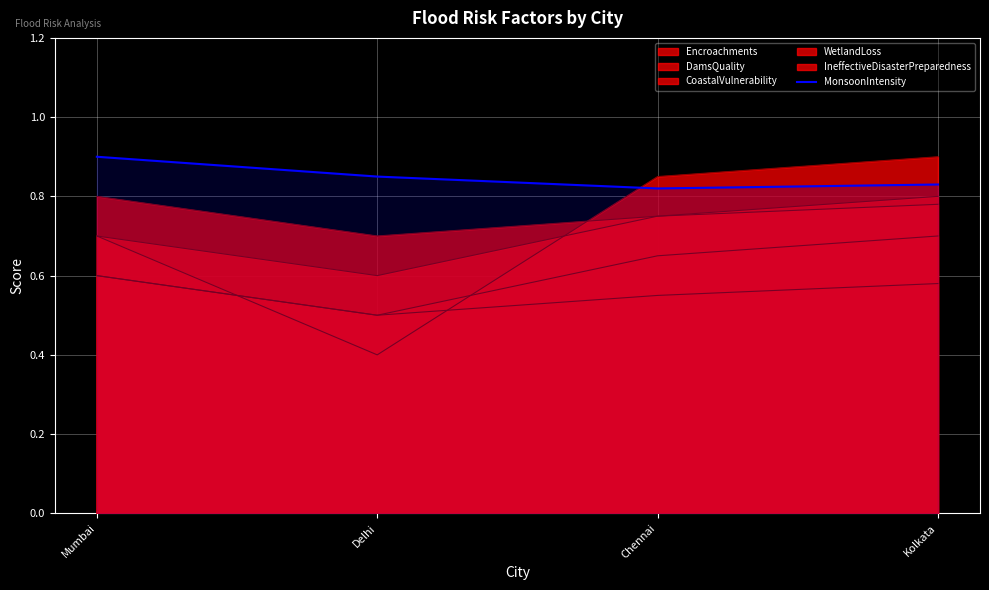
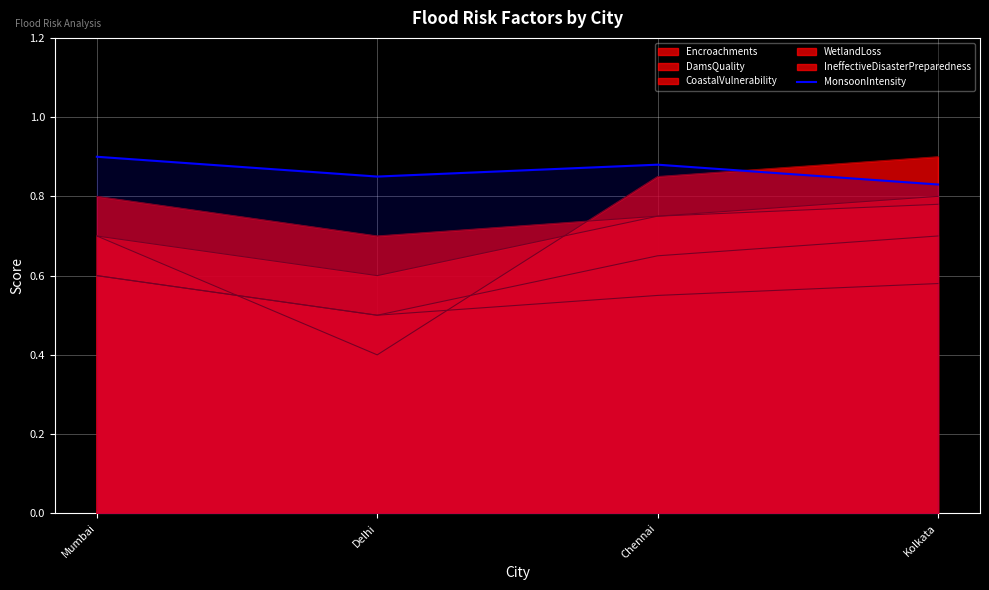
MonsoonIntensity, Chennai: 0.82 -> 0.88
